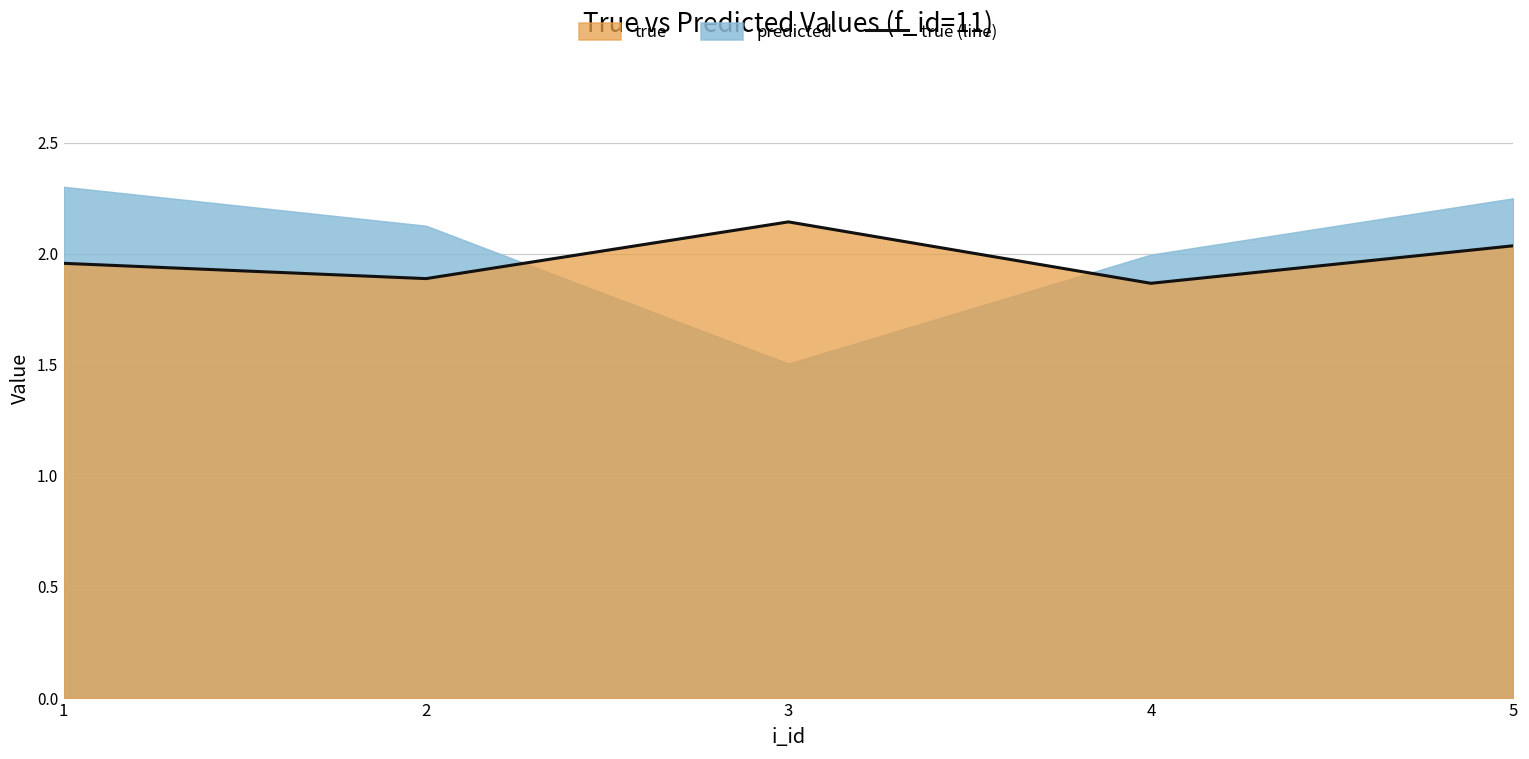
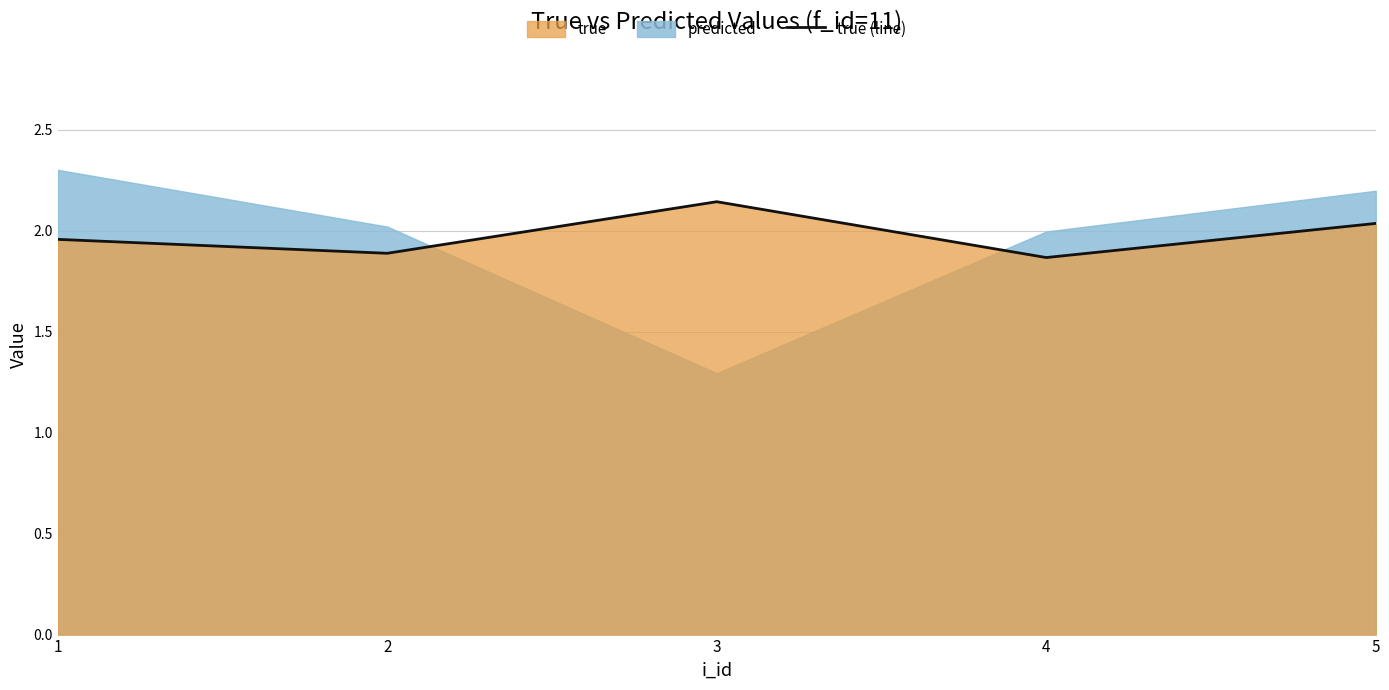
predicted, 2: 2.13 -> 2.02
predicted, 3: 1.51 -> 1.29
predicted, 5: 2.25 -> 2.20
